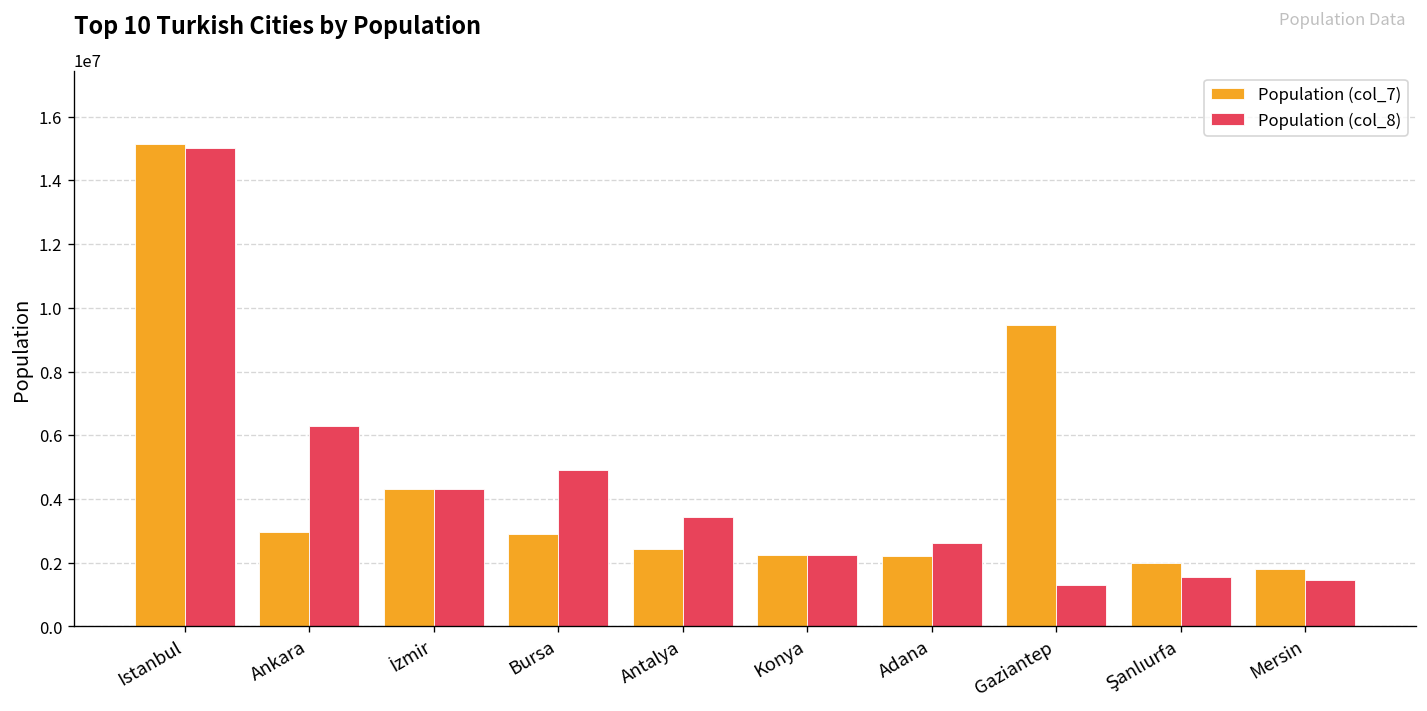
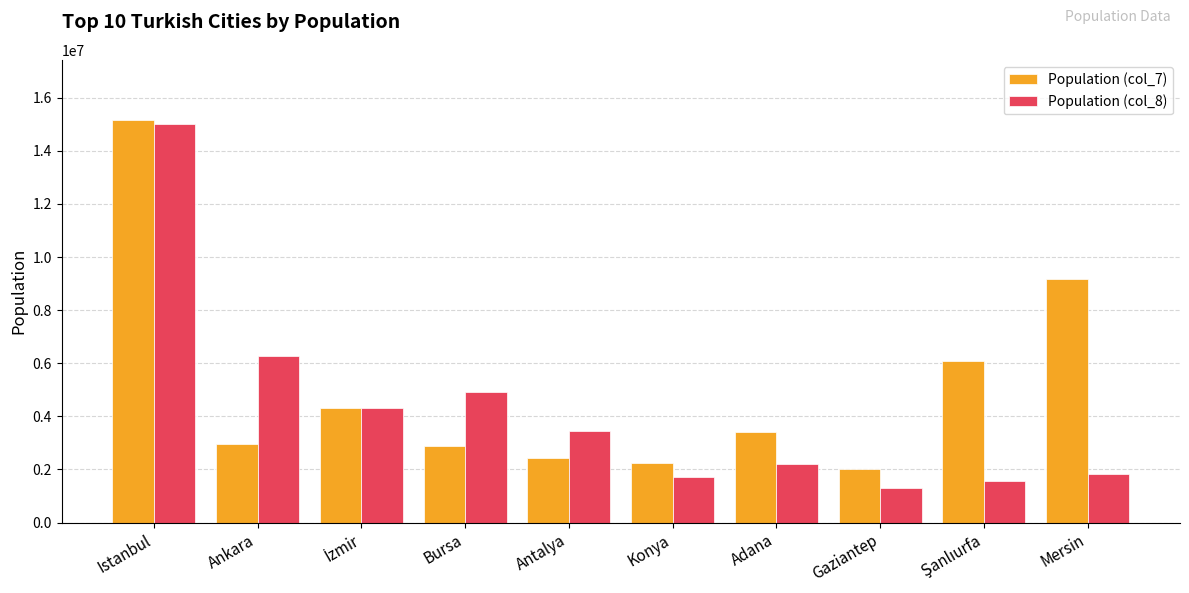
Population (col_8), Konya: 2200000 -> 1700000
Population (col_7), Adana: 2200000 -> 3400000
Population (col_8), Adana: 2600000 -> 2200000
Population (col_7), Gaziantep: 9500000 -> 2000000
Population (col_7), Şanlıurfa: 2000000 -> 6100000
Population (col_7), Mersin: 1800000 -> 9200000
Population (col_8), Mersin: 1500000 -> 1800000
